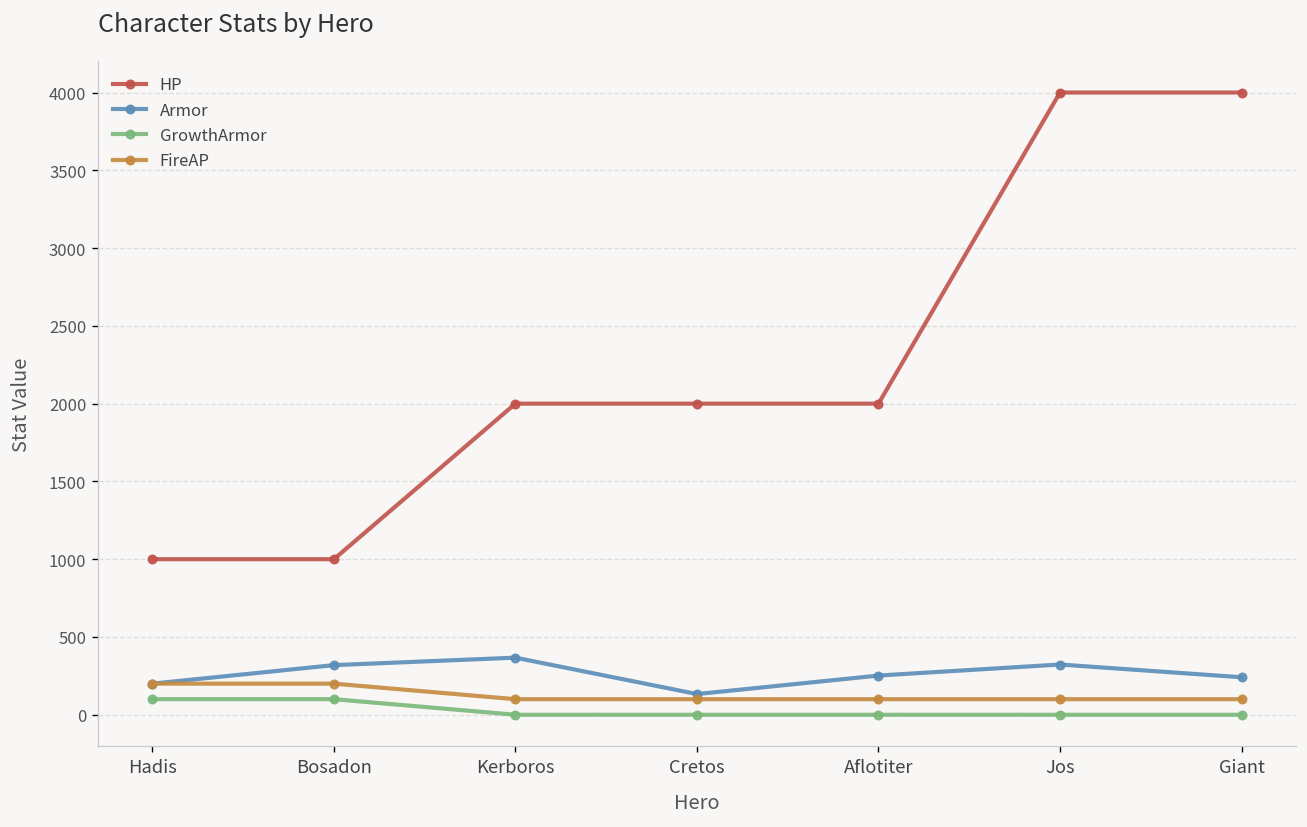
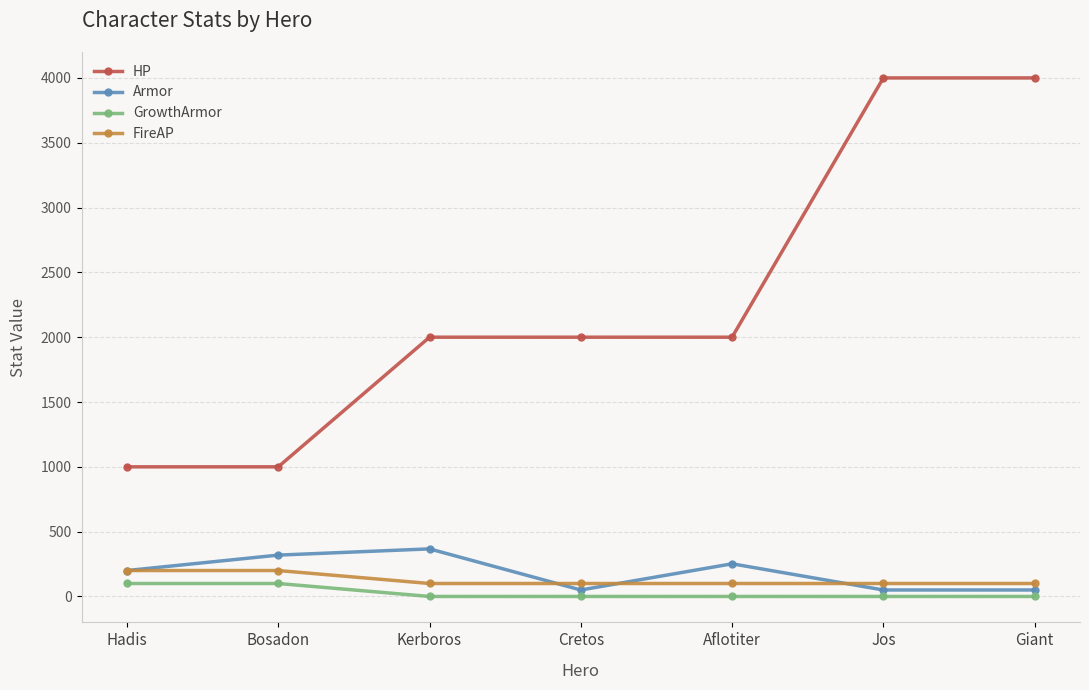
Armor, Cretos: 130 -> 50
Armor, Jos: 320 -> 50
Armor, Giant: 240 -> 50
